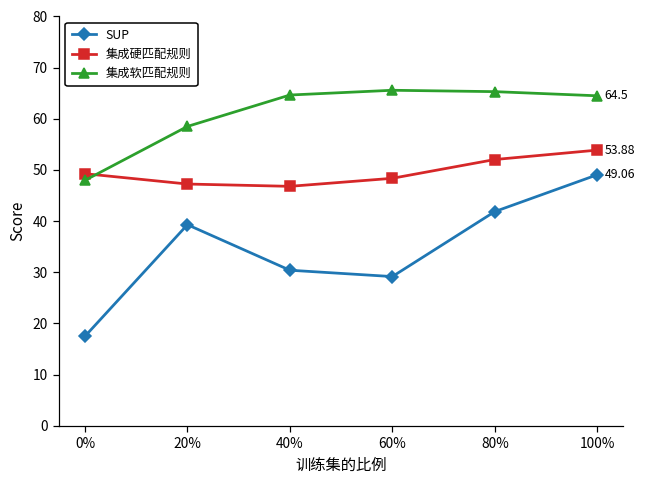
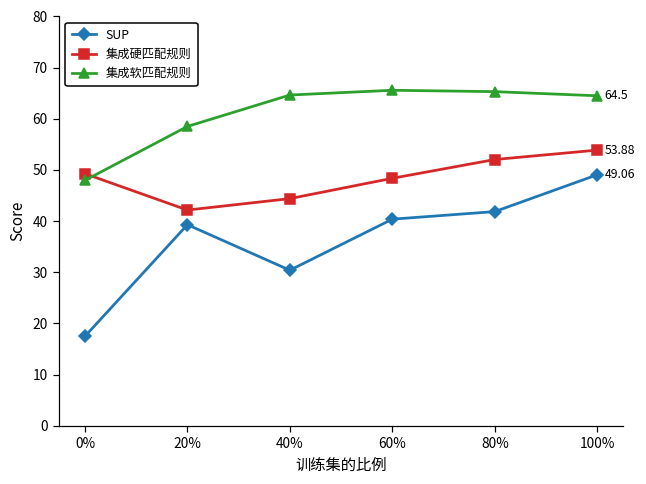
集成硬匹配规则, 20%: 47 -> 42
集成硬匹配规则, 40%: 47 -> 44
SUP, 60%: 29 -> 40
